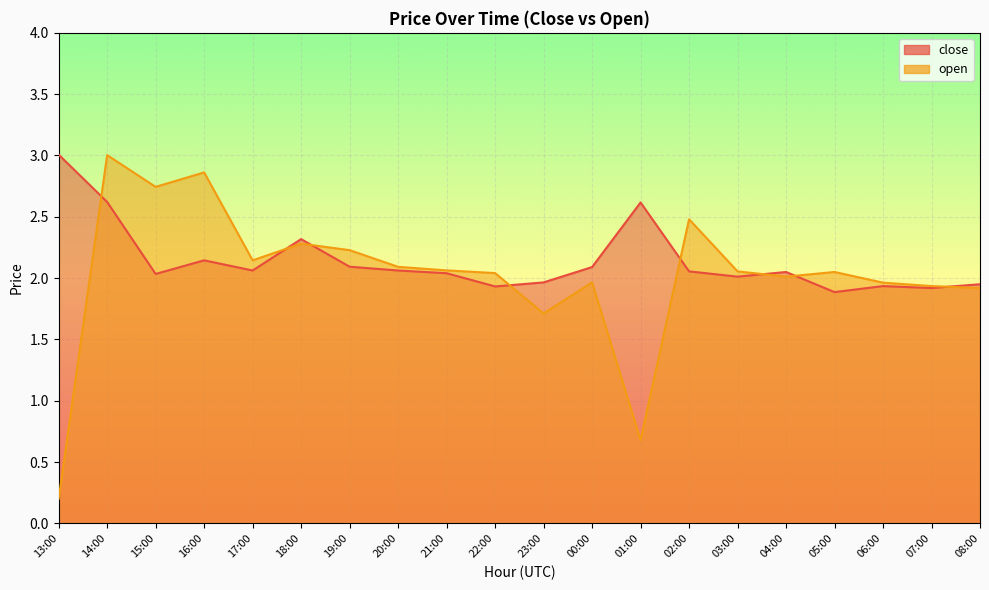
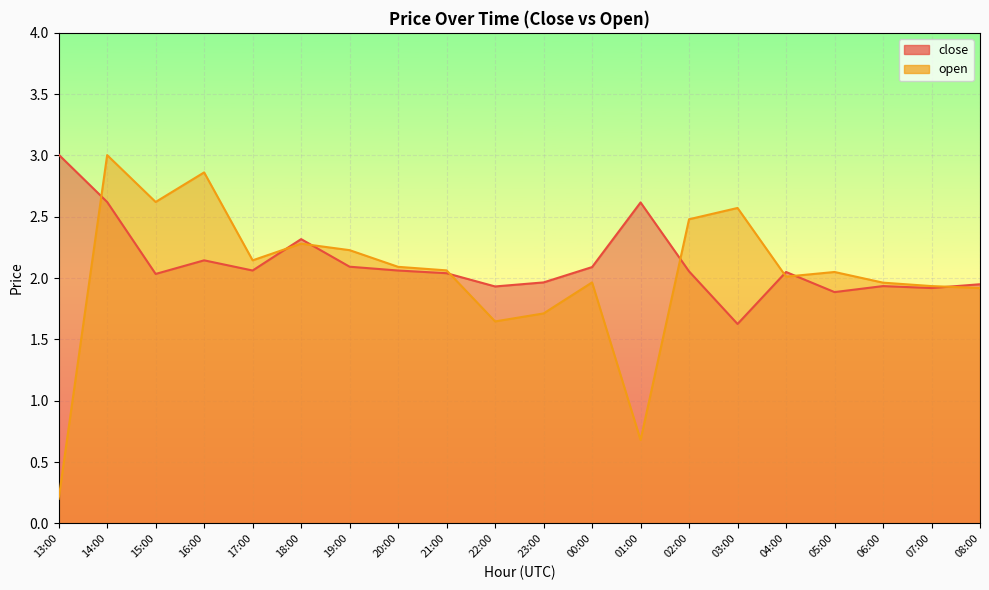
open, 15:00: 2.74 -> 2.62
open, 22:00: 2.04 -> 1.65
close, 03:00: 2.01 -> 1.63
open, 03:00: 2.06 -> 2.57
